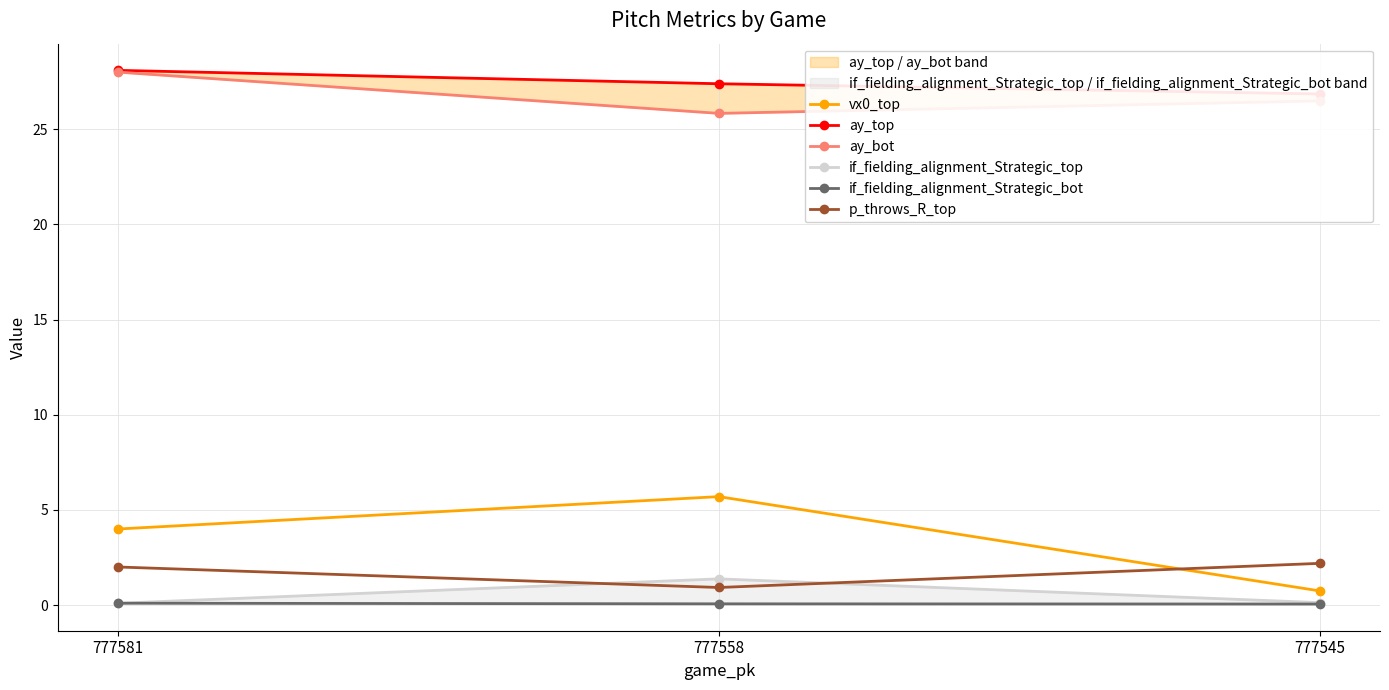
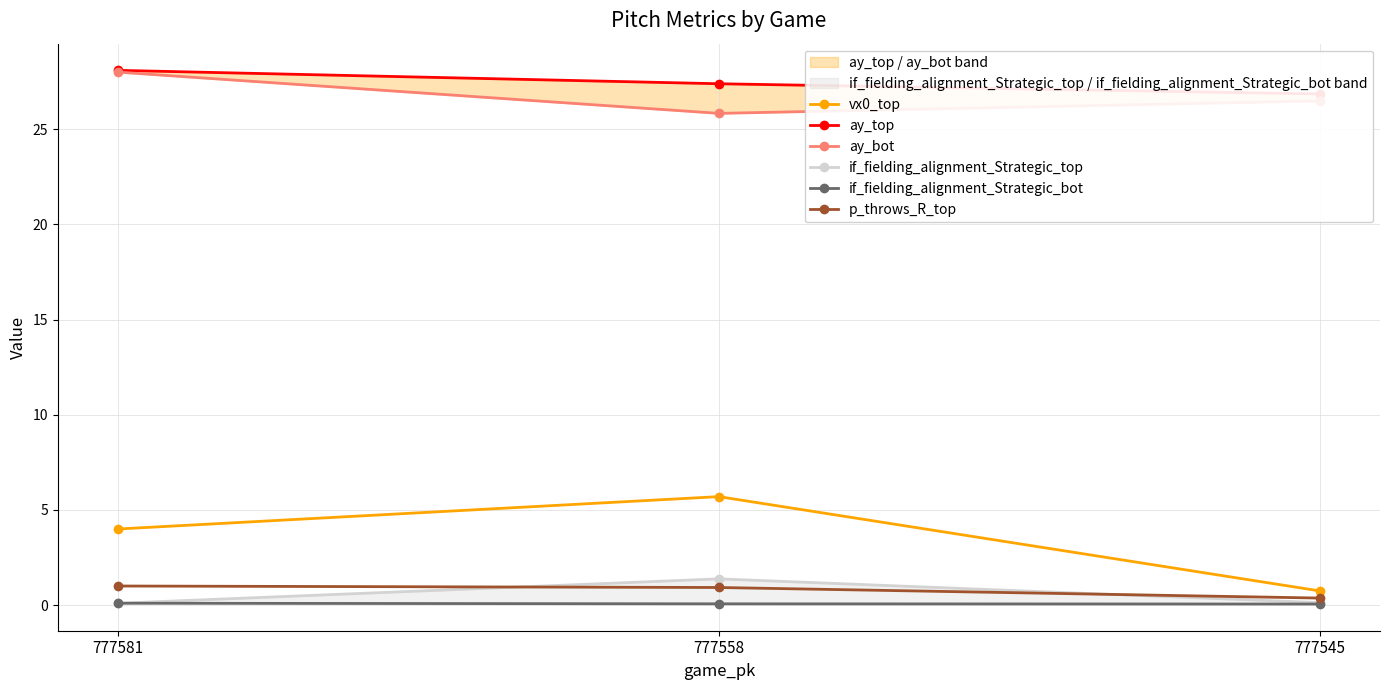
p_throws_R_top, 777581: 2 -> 1
p_throws_R_top, 777545: 2.2 -> 0.4
